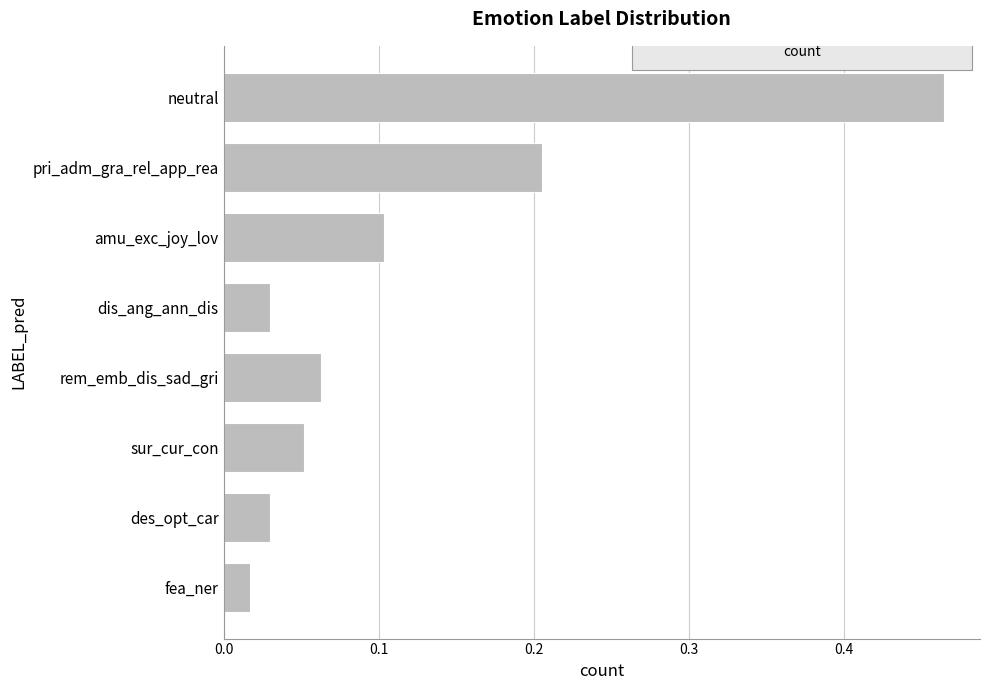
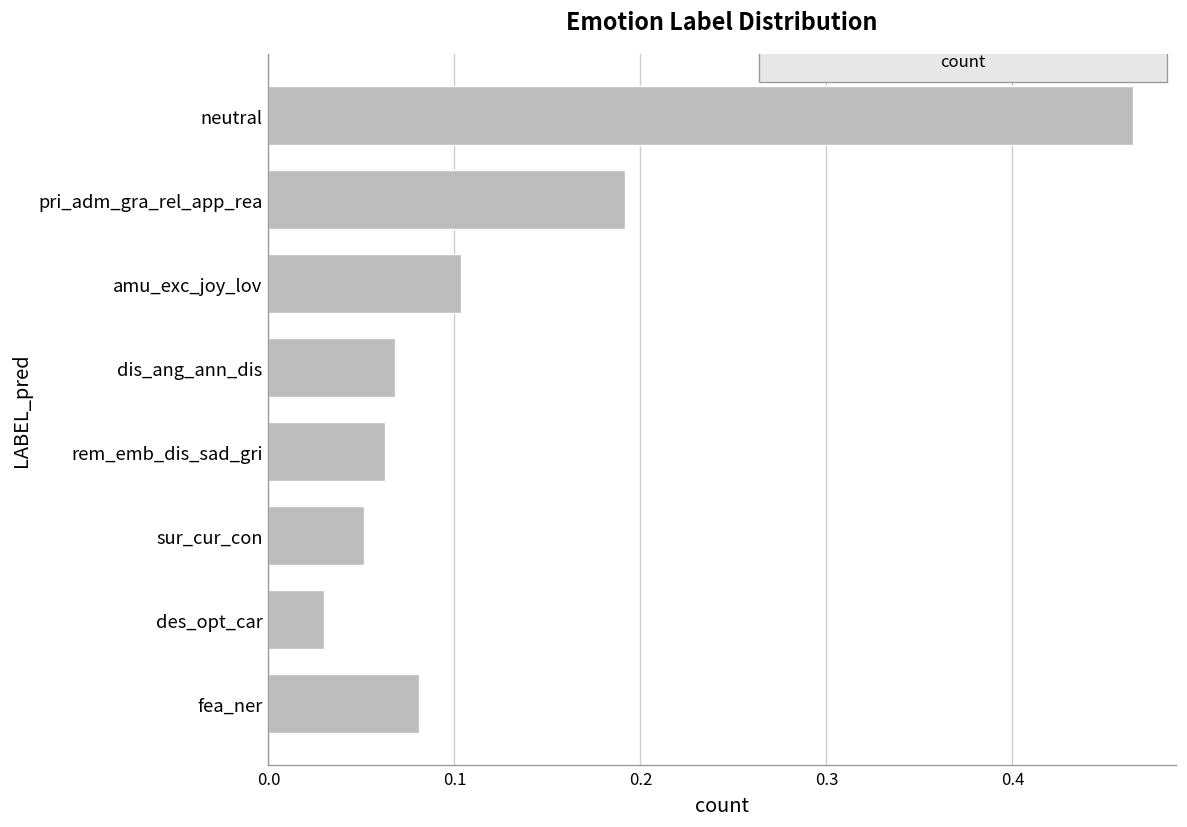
pri_adm_gra_rel_app_rea: 0.205 -> 0.191
dis_ang_ann_dis: 0.030 -> 0.068
fea_ner: 0.017 -> 0.081
